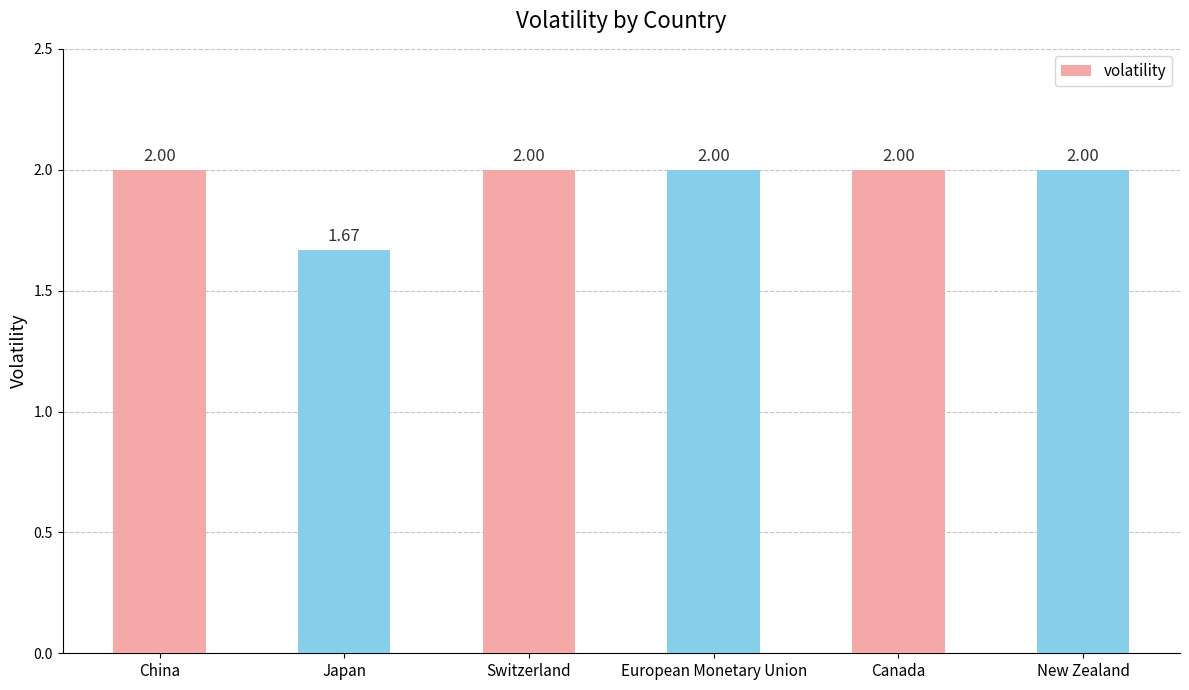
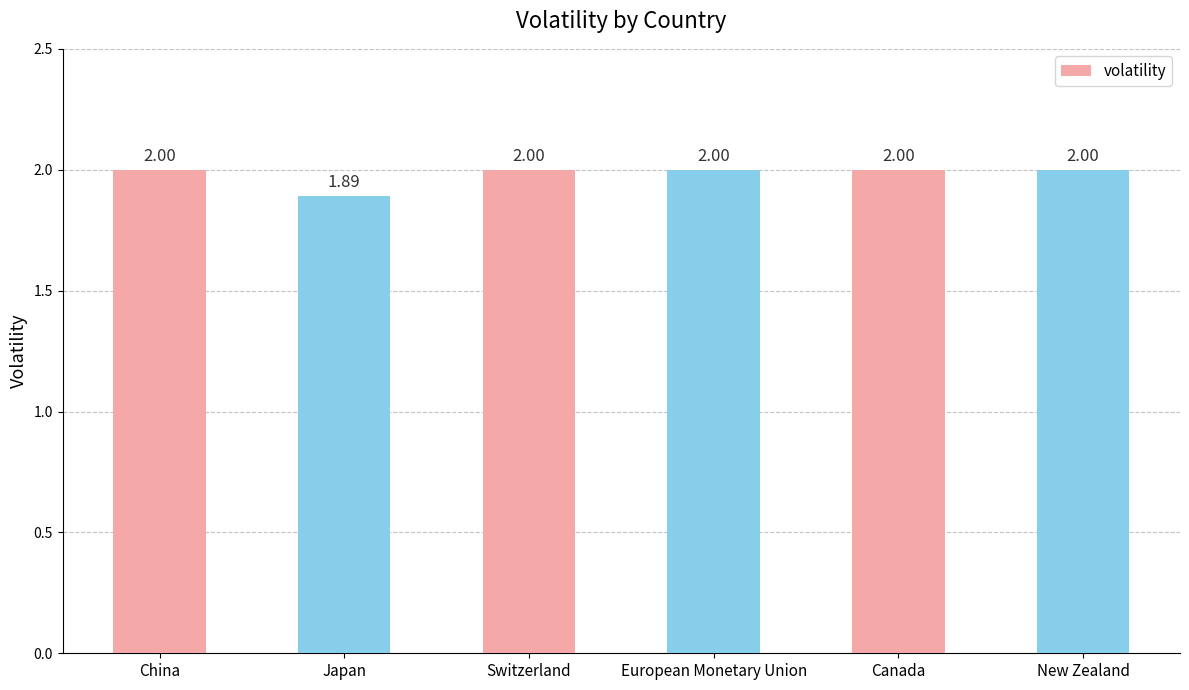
Japan: 1.67 -> 1.89
